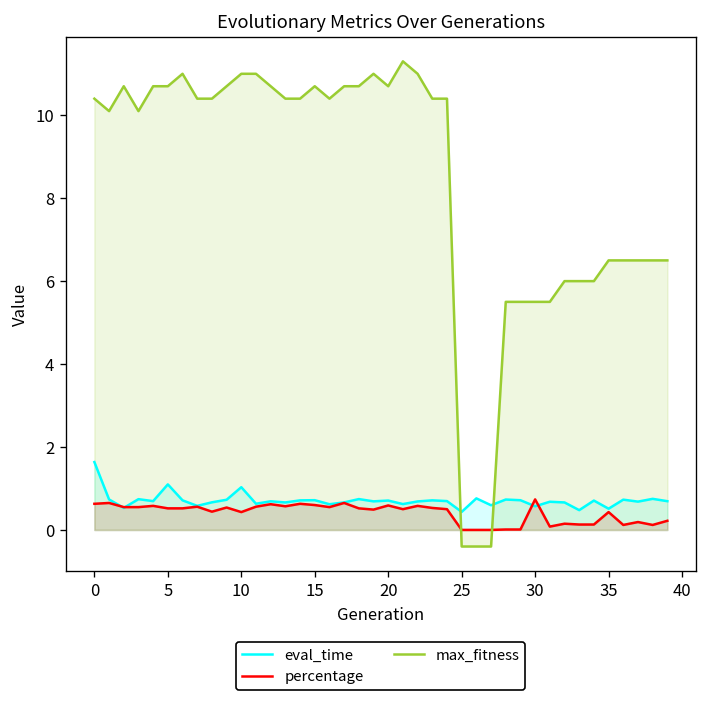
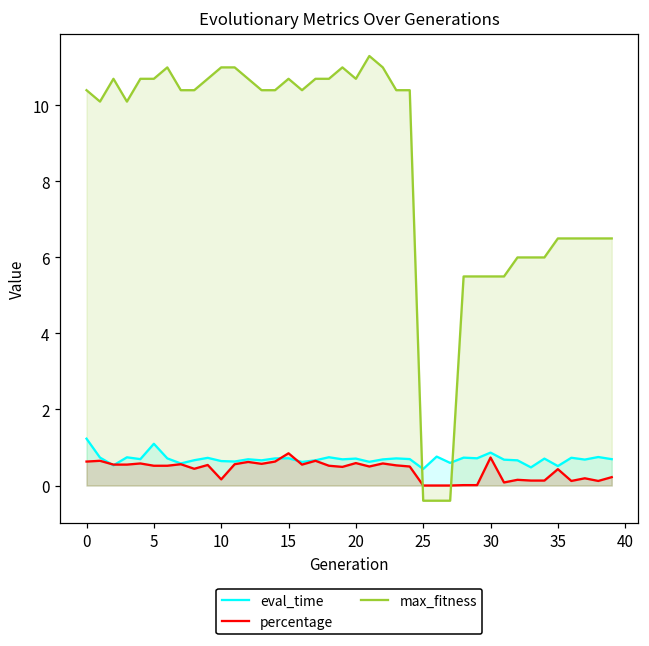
eval_time, 0: 1.6 -> 1.2
eval_time, 10: 1.0 -> 0.6
percentage, 10: 0.4 -> 0.2
percentage, 15: 0.6 -> 0.8
eval_time, 30: 0.6 -> 0.9
